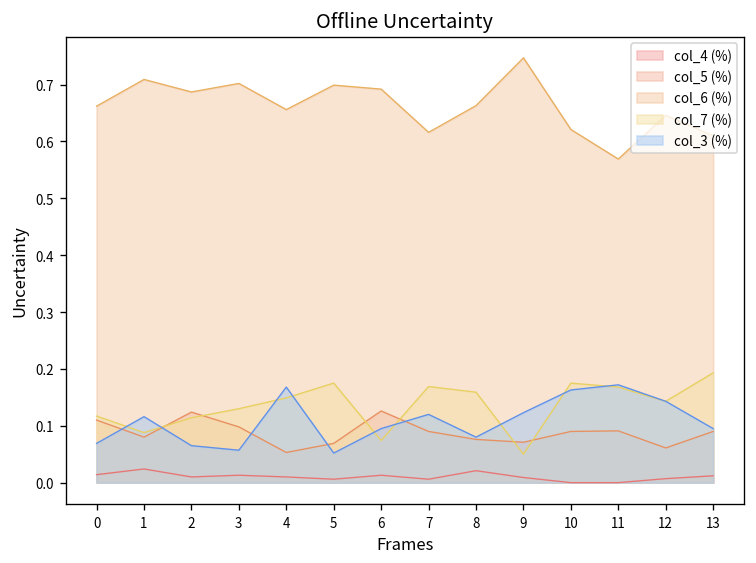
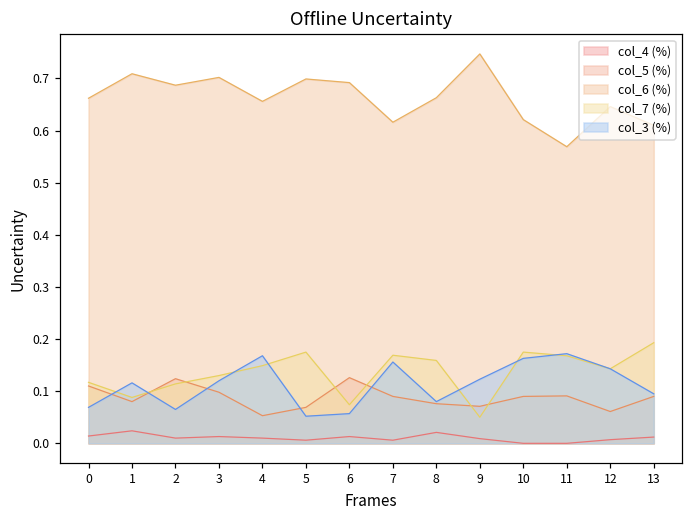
col_3 (%), 3: 0.06 -> 0.12
col_3 (%), 6: 0.10 -> 0.06
col_3 (%), 7: 0.12 -> 0.16
